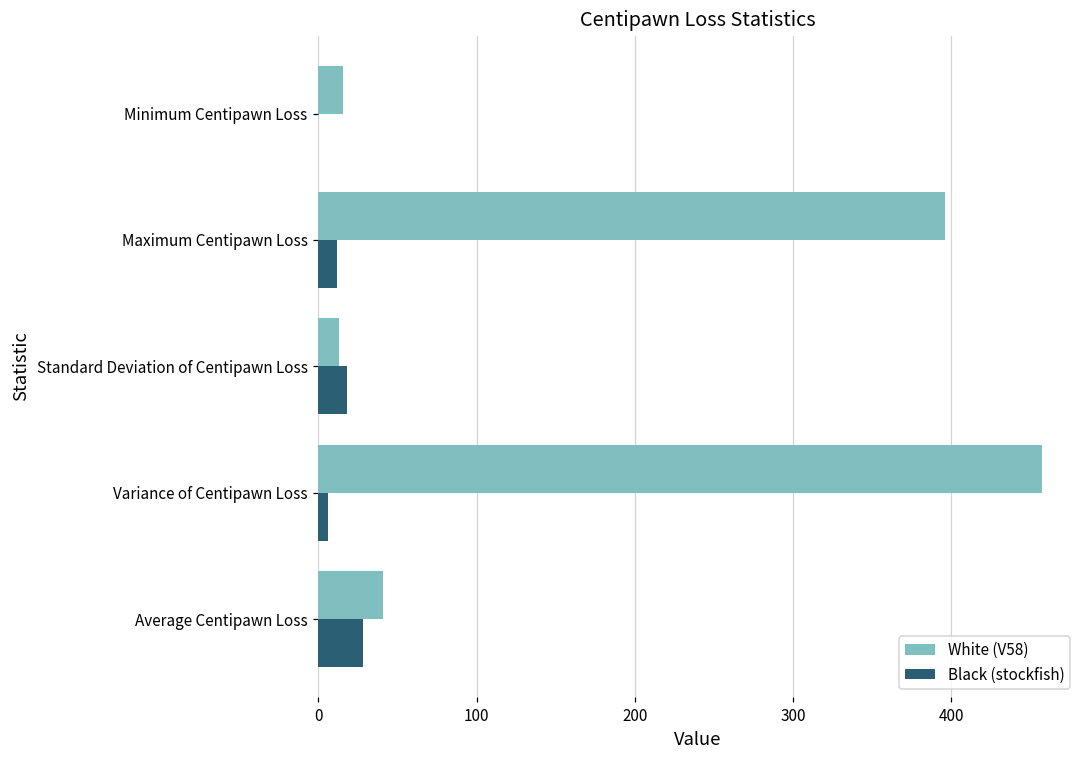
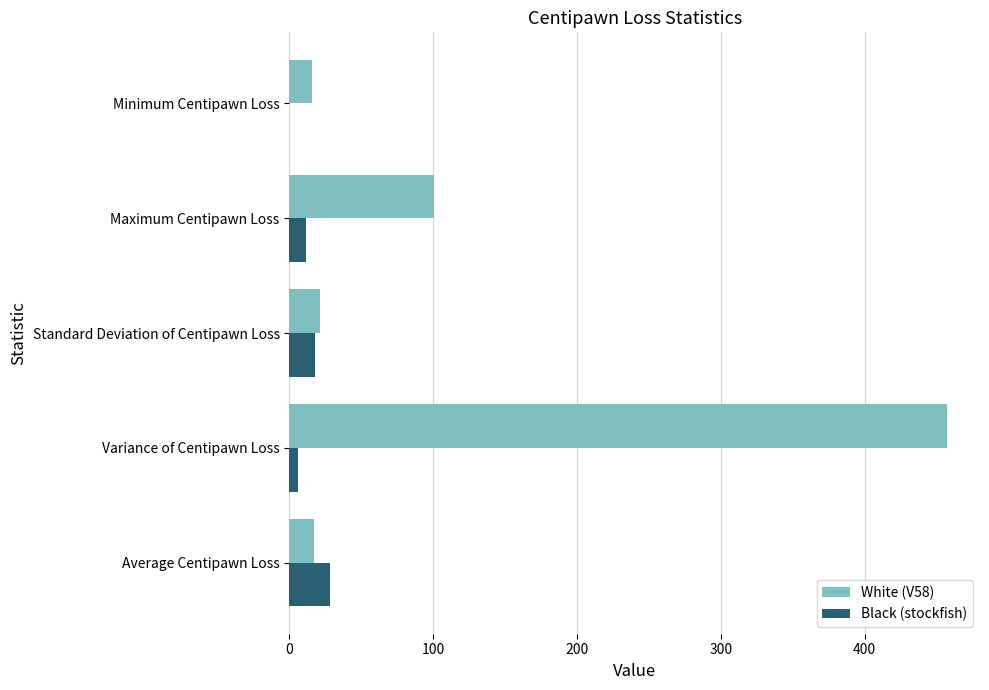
White (V58), Maximum Centipawn Loss: 396 -> 100
White (V58), Standard Deviation of Centipawn Loss: 13 -> 21
White (V58), Average Centipawn Loss: 41 -> 17
